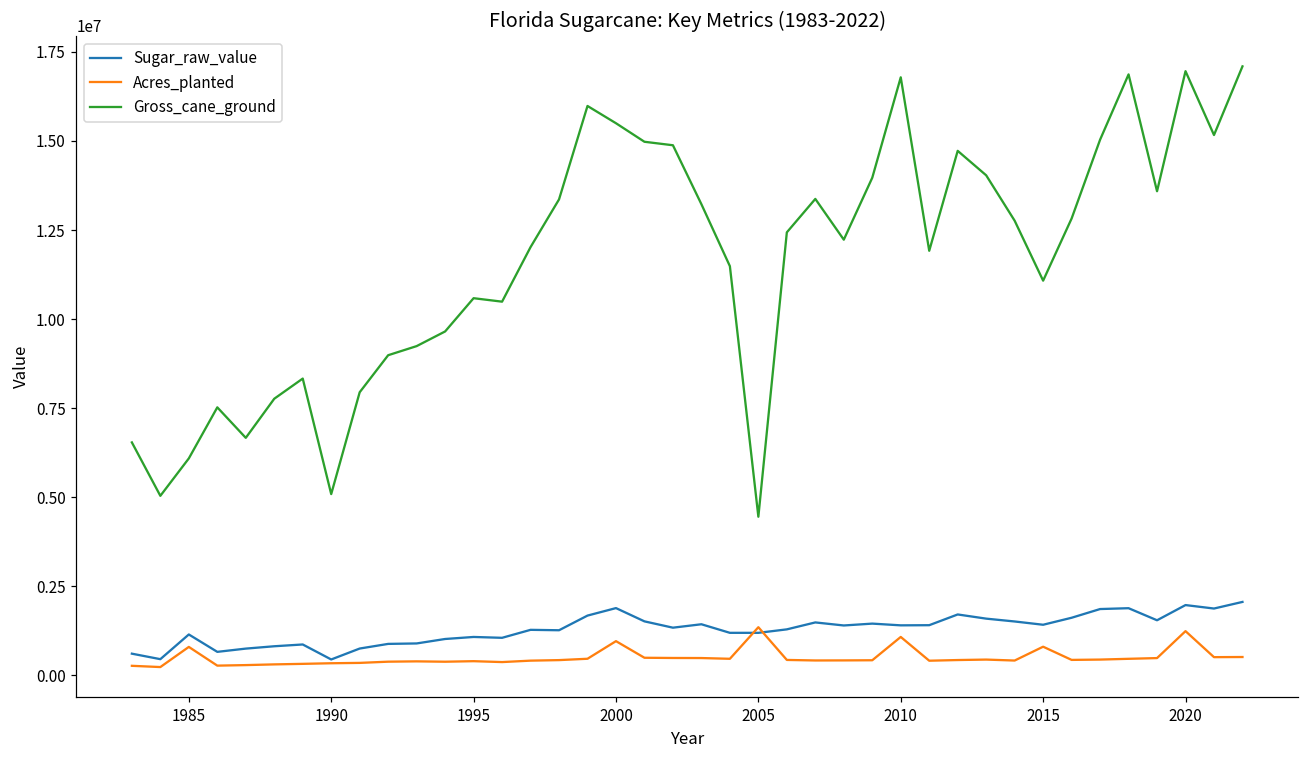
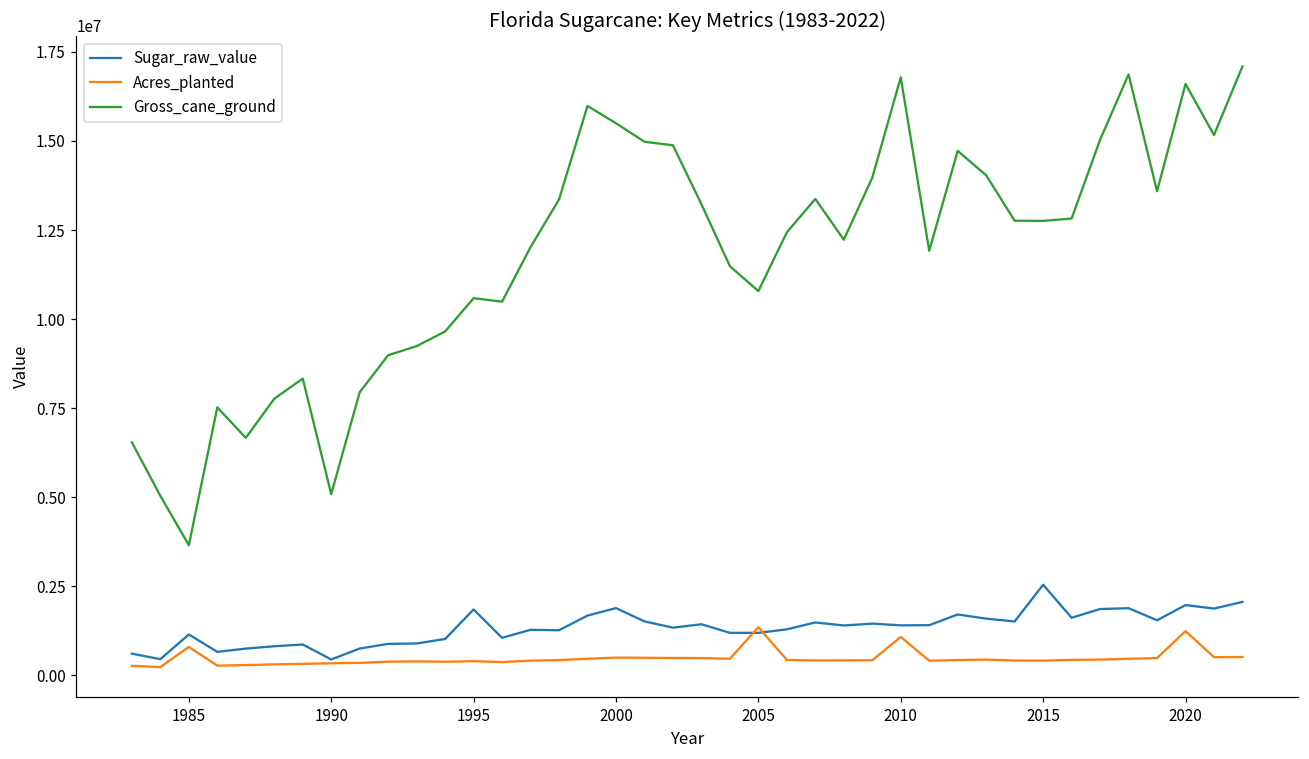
Gross_cane_ground, 1985: 6100000 -> 3700000
Sugar_raw_value, 1995: 1100000 -> 1800000
Acres_planted, 2000: 1000000 -> 500000
Gross_cane_ground, 2005: 4500000 -> 10800000
Sugar_raw_value, 2015: 1400000 -> 2500000
Acres_planted, 2015: 800000 -> 400000
Gross_cane_ground, 2015: 11100000 -> 12800000
Gross_cane_ground, 2020: 17000000 -> 16600000
